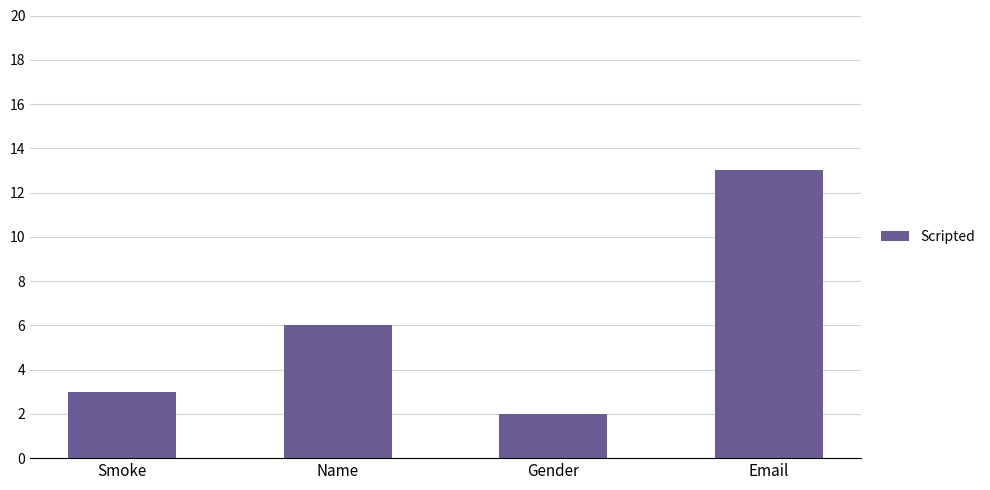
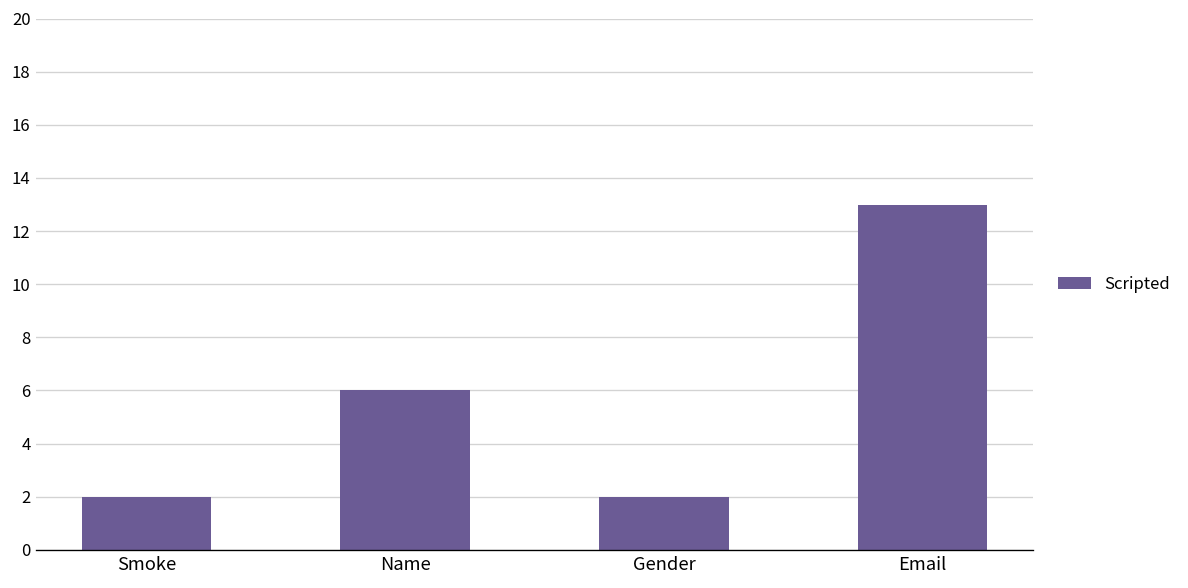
Smoke: 3 -> 2
